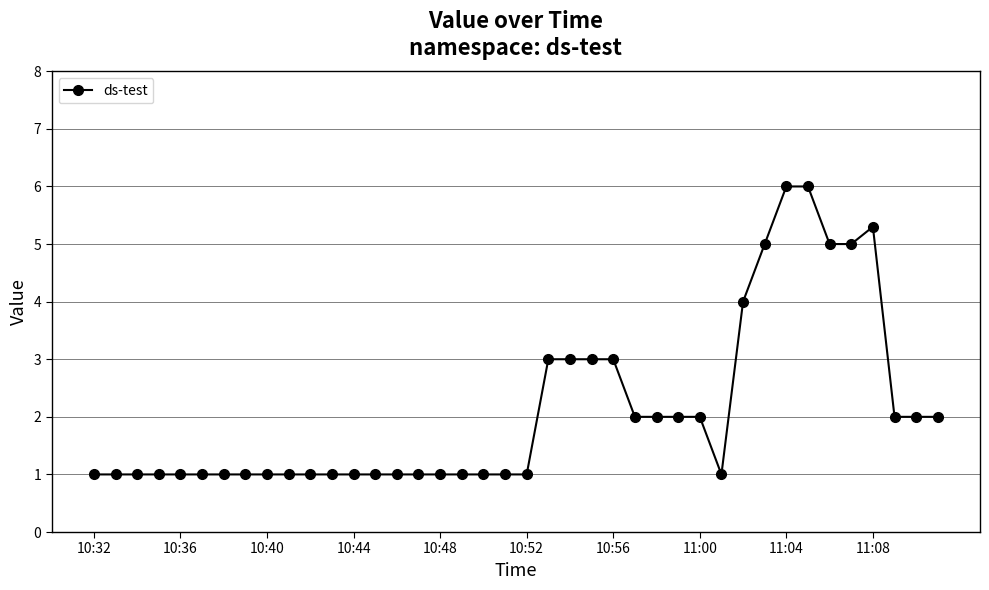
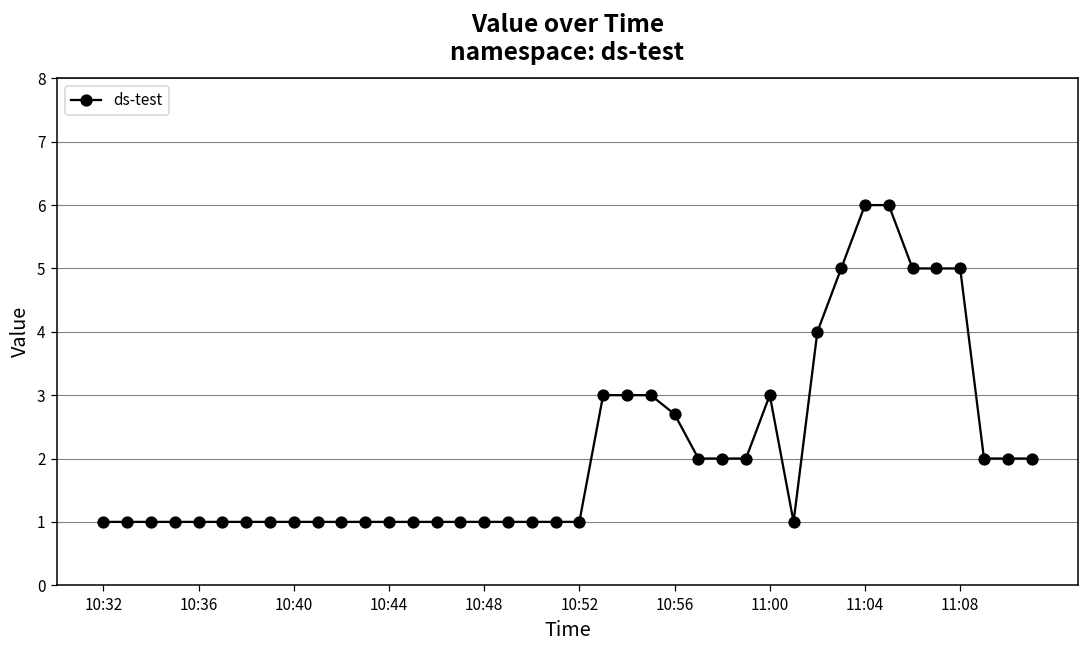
10:56: 3.0 -> 2.7
11:00: 2 -> 3
11:08: 5.3 -> 5.0
